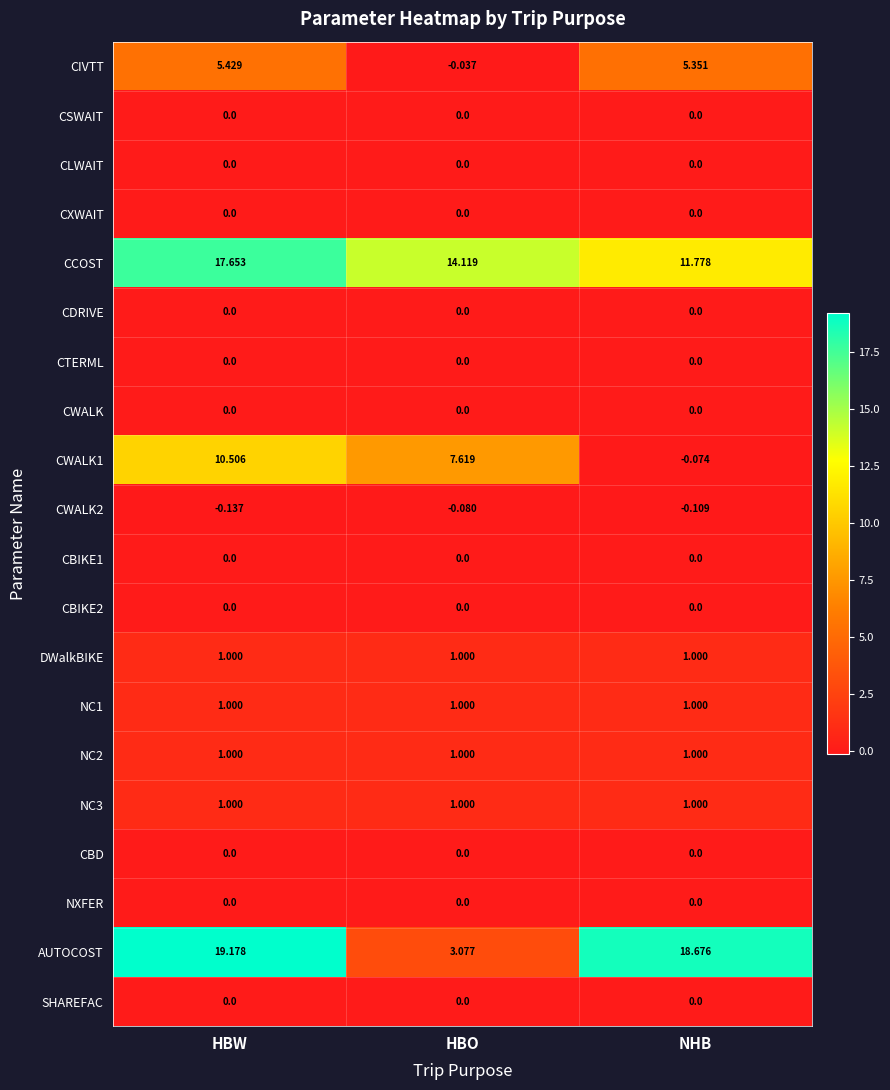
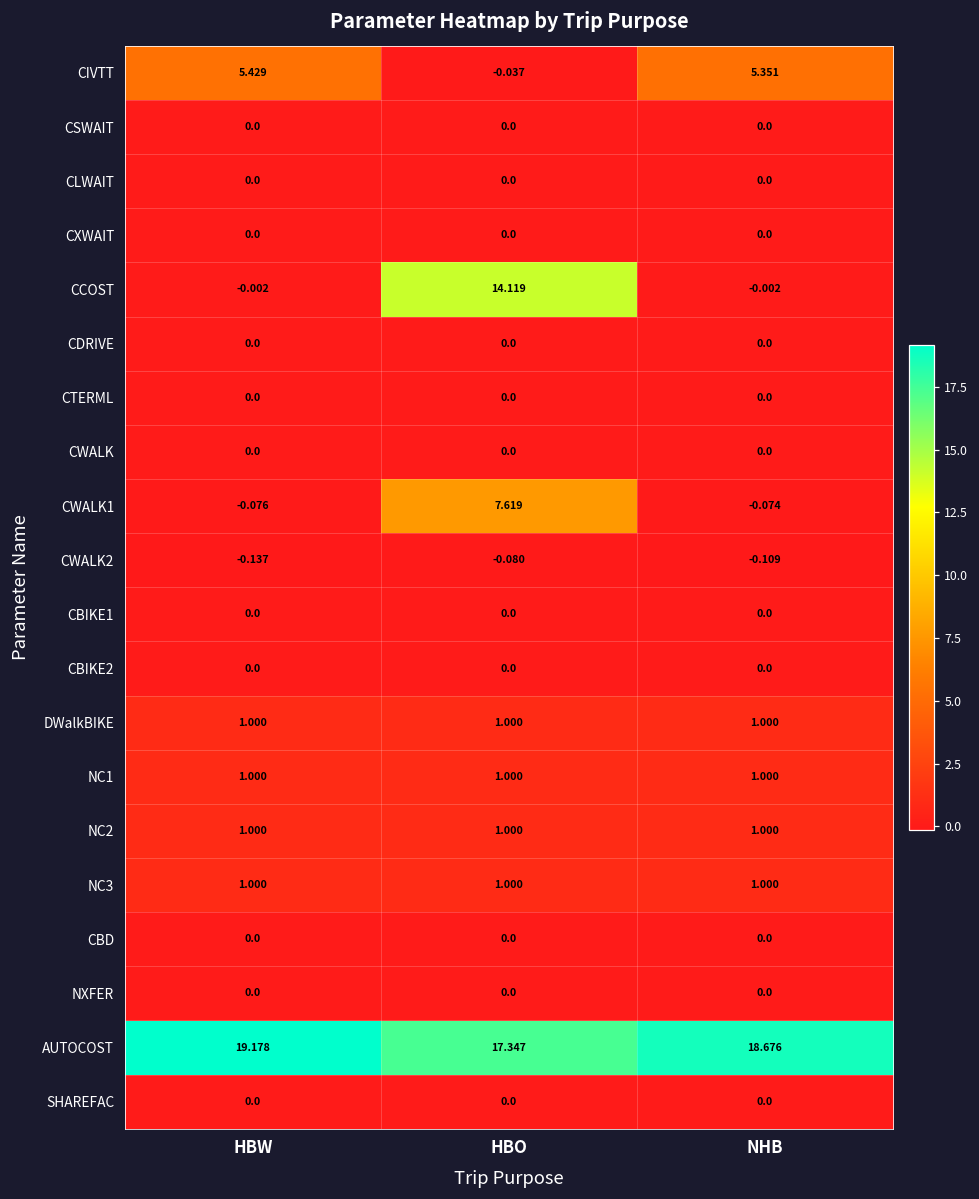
CCOST, HBW: 17.653 -> -0.002
CCOST, NHB: 11.778 -> -0.002
CWALK1, HBW: 10.506 -> -0.076
AUTOCOST, HBO: 3.077 -> 17.347
